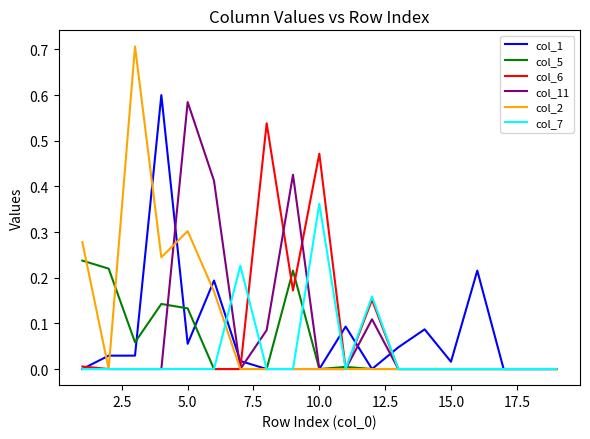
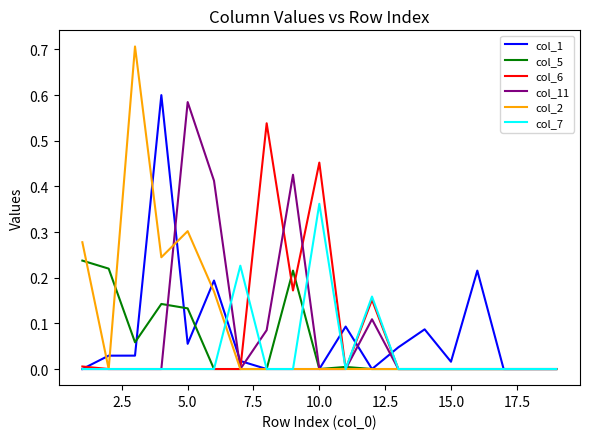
col_6, 10.0: 0.47 -> 0.45
